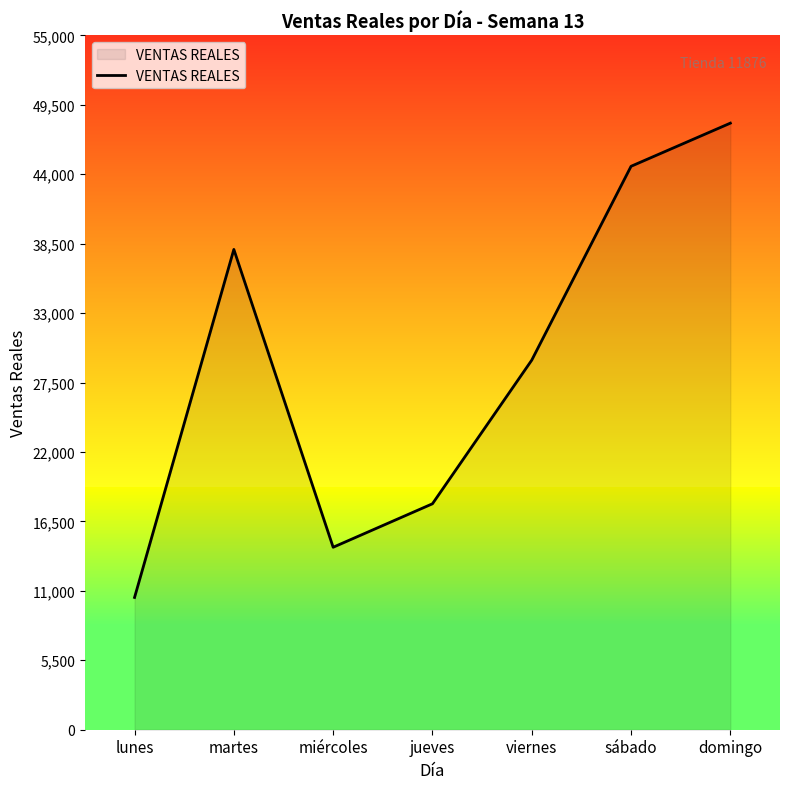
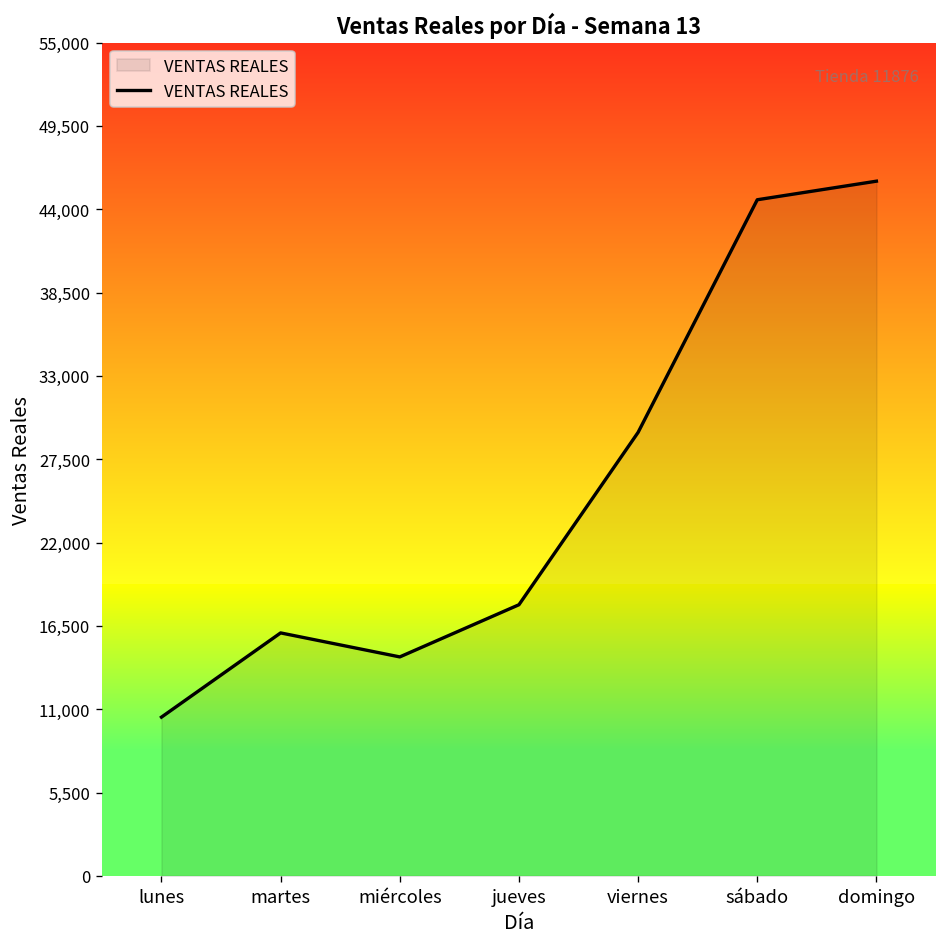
VENTAS REALES, martes: 38,000 -> 16,000
VENTAS REALES, domingo: 48,000 -> 45,900
